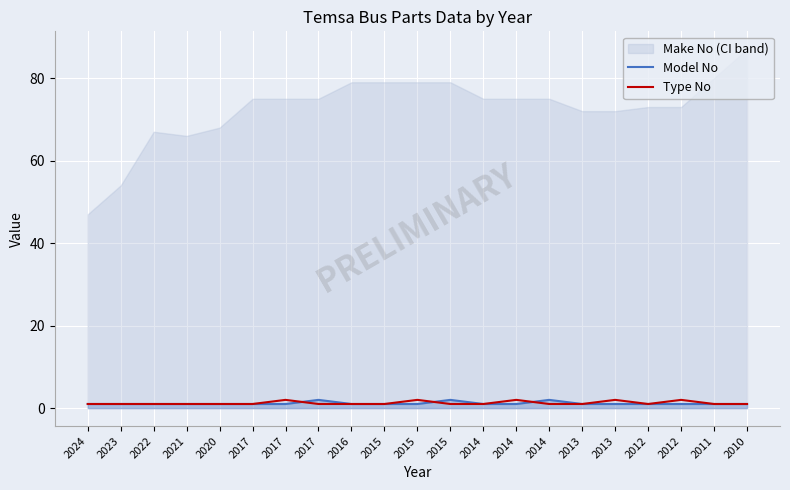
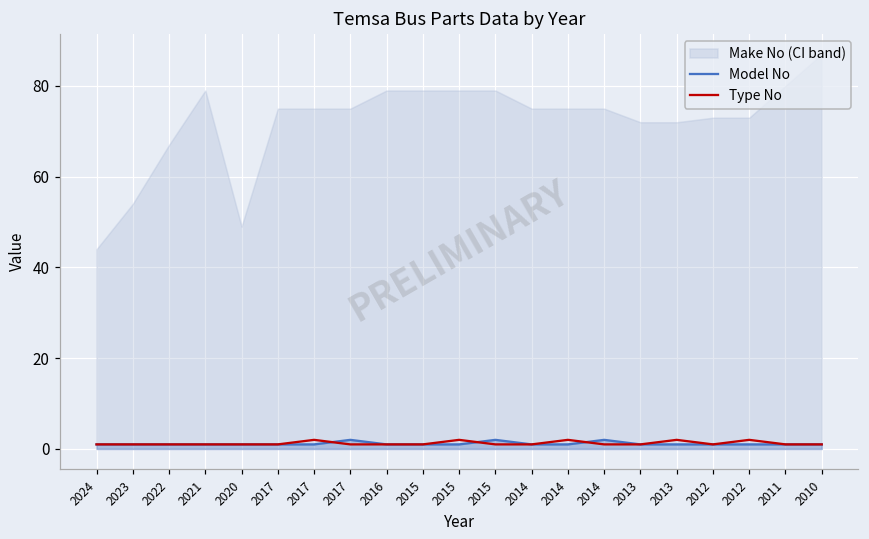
Make No (CI band), 2024: 47 -> 44
Make No (CI band), 2021: 66 -> 79
Make No (CI band), 2020: 68 -> 49
